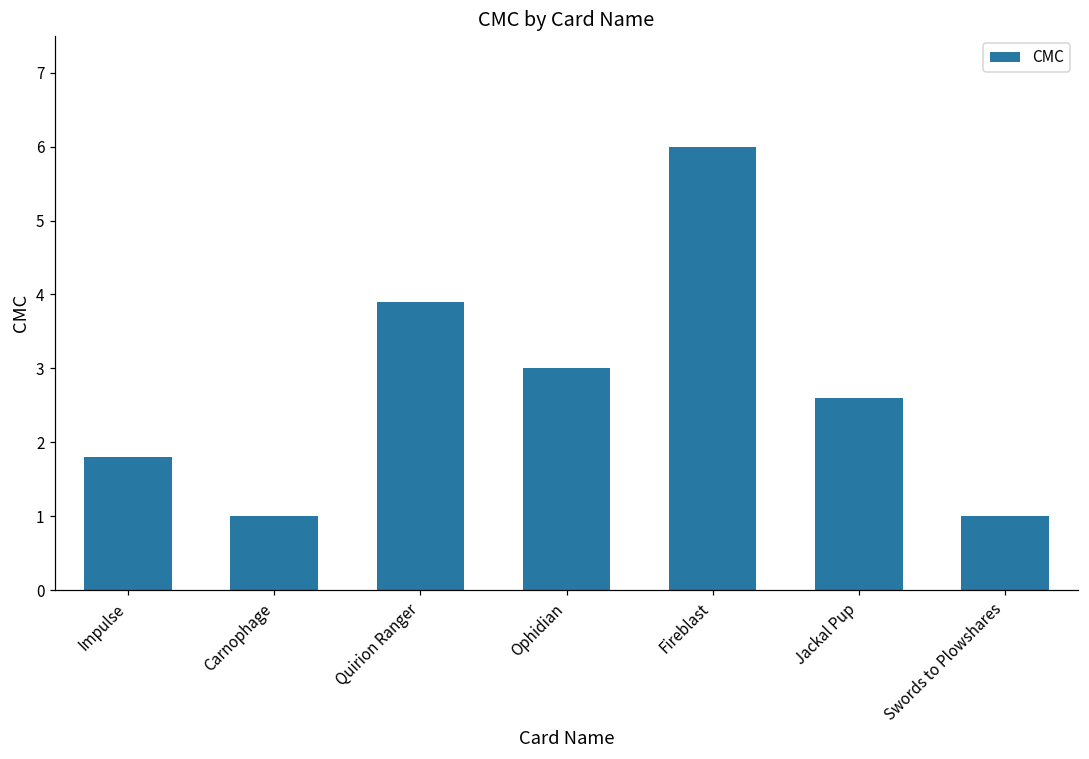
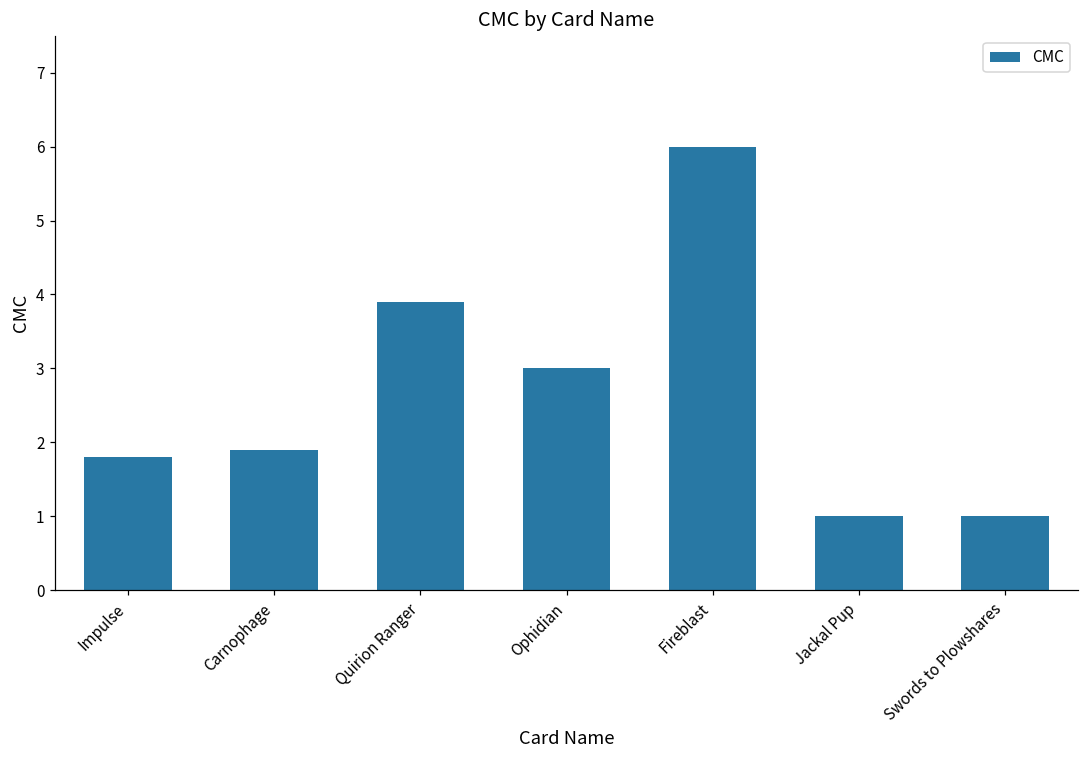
Carnophage: 1.0 -> 1.9
Jackal Pup: 2.6 -> 1.0
